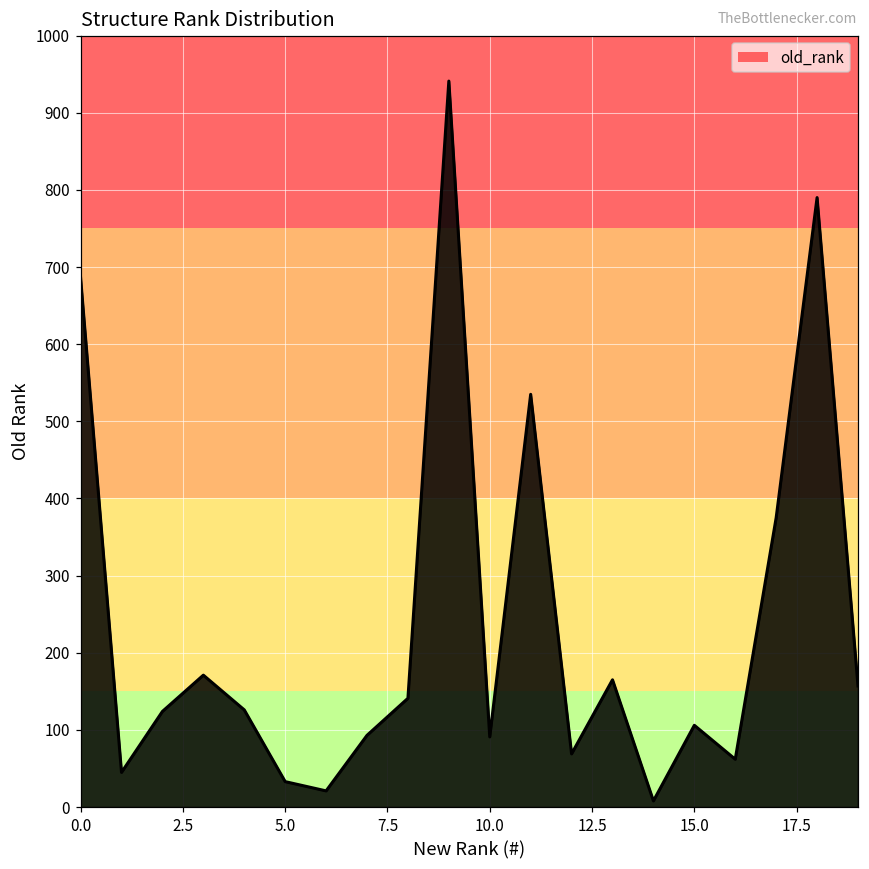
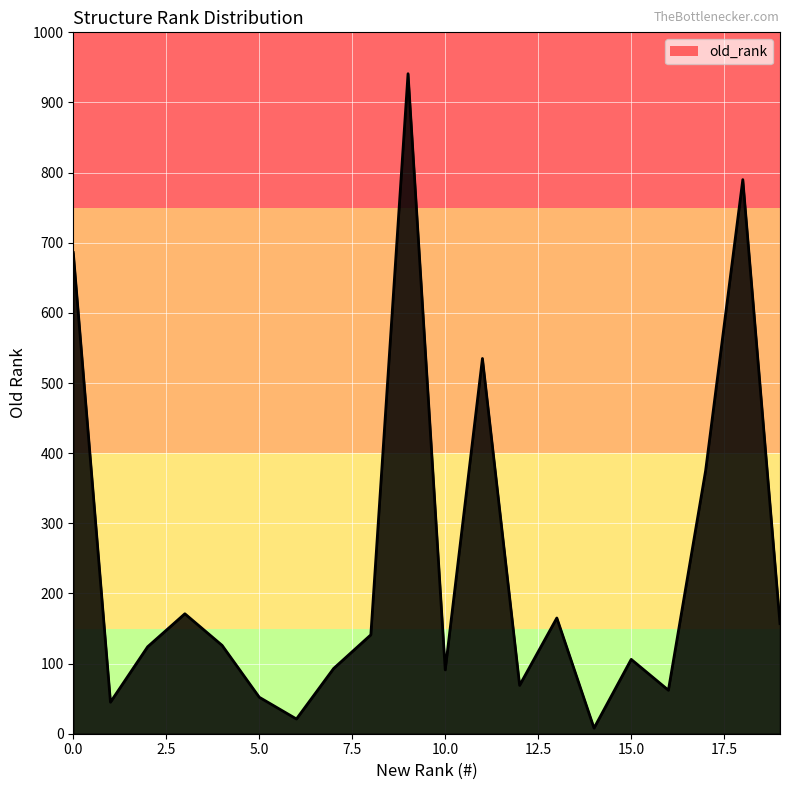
5.0: 30 -> 50
